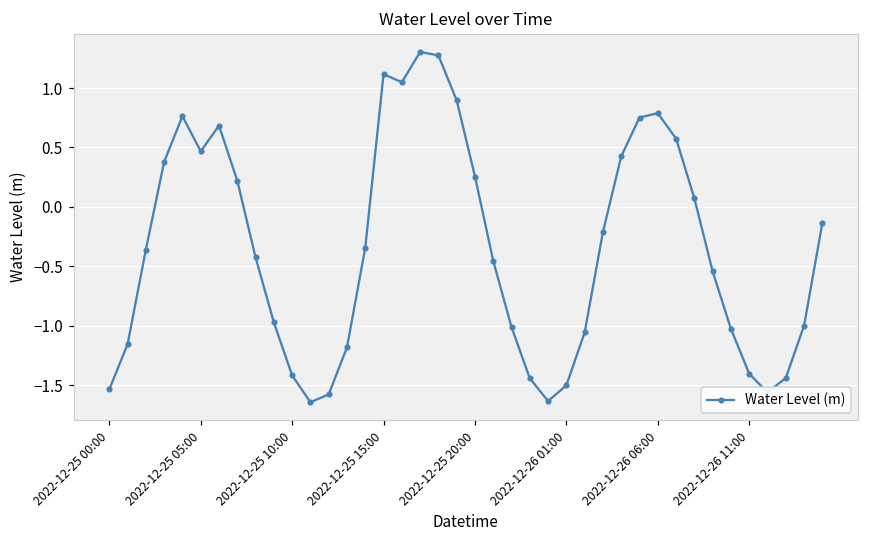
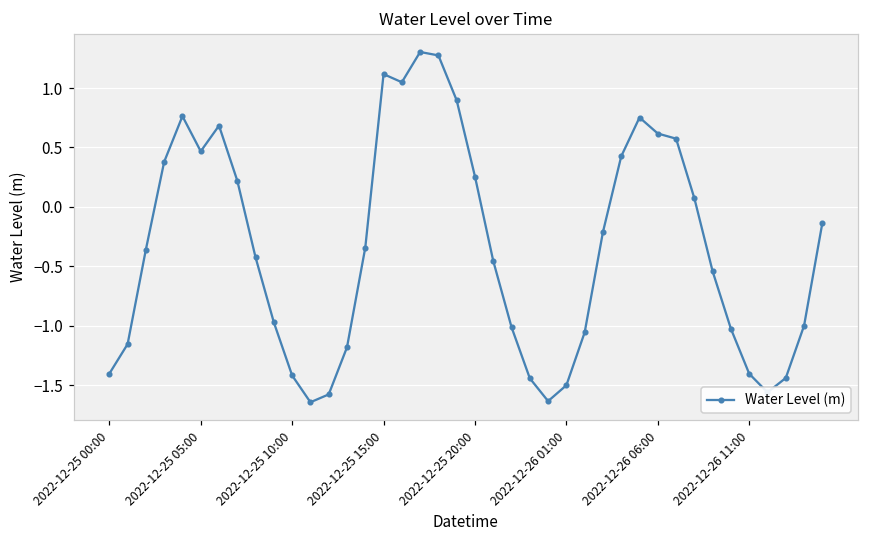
2022-12-25 00:00: -1.54 -> -1.40
2022-12-26 06:00: 0.79 -> 0.62
